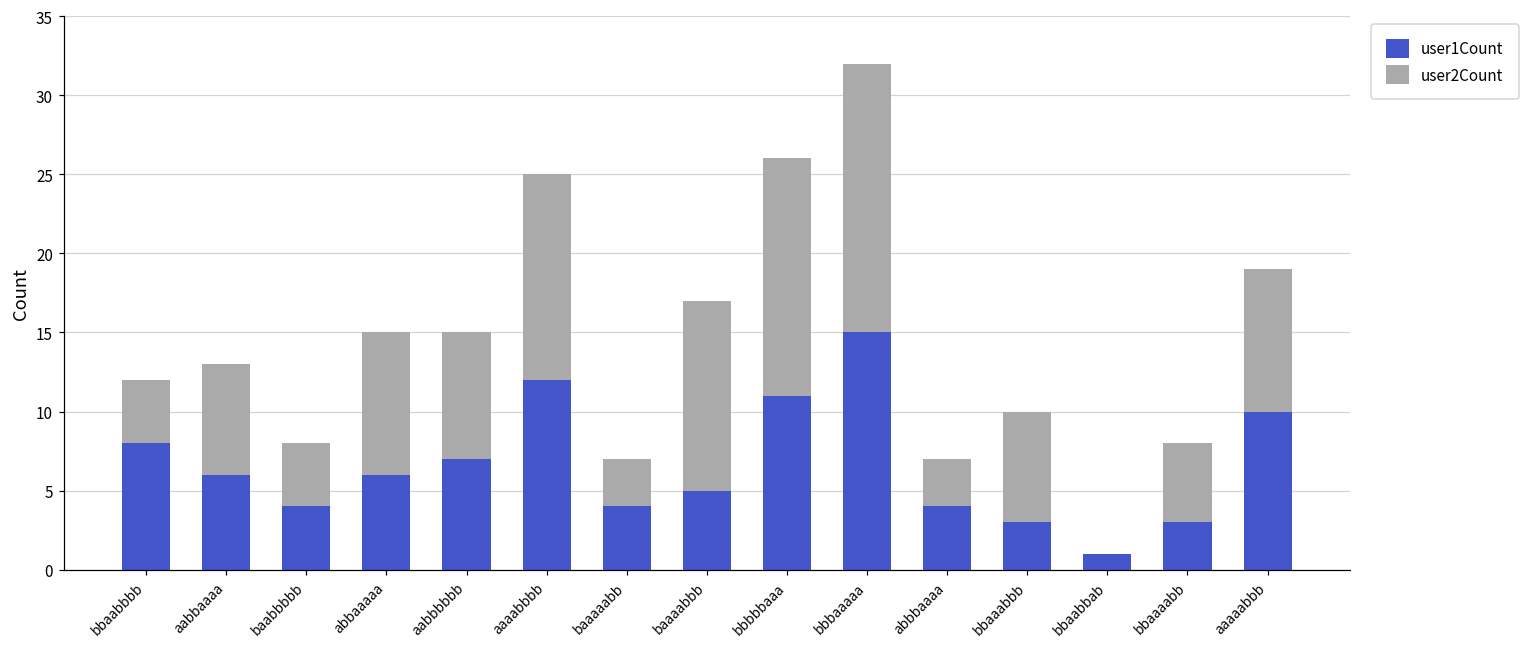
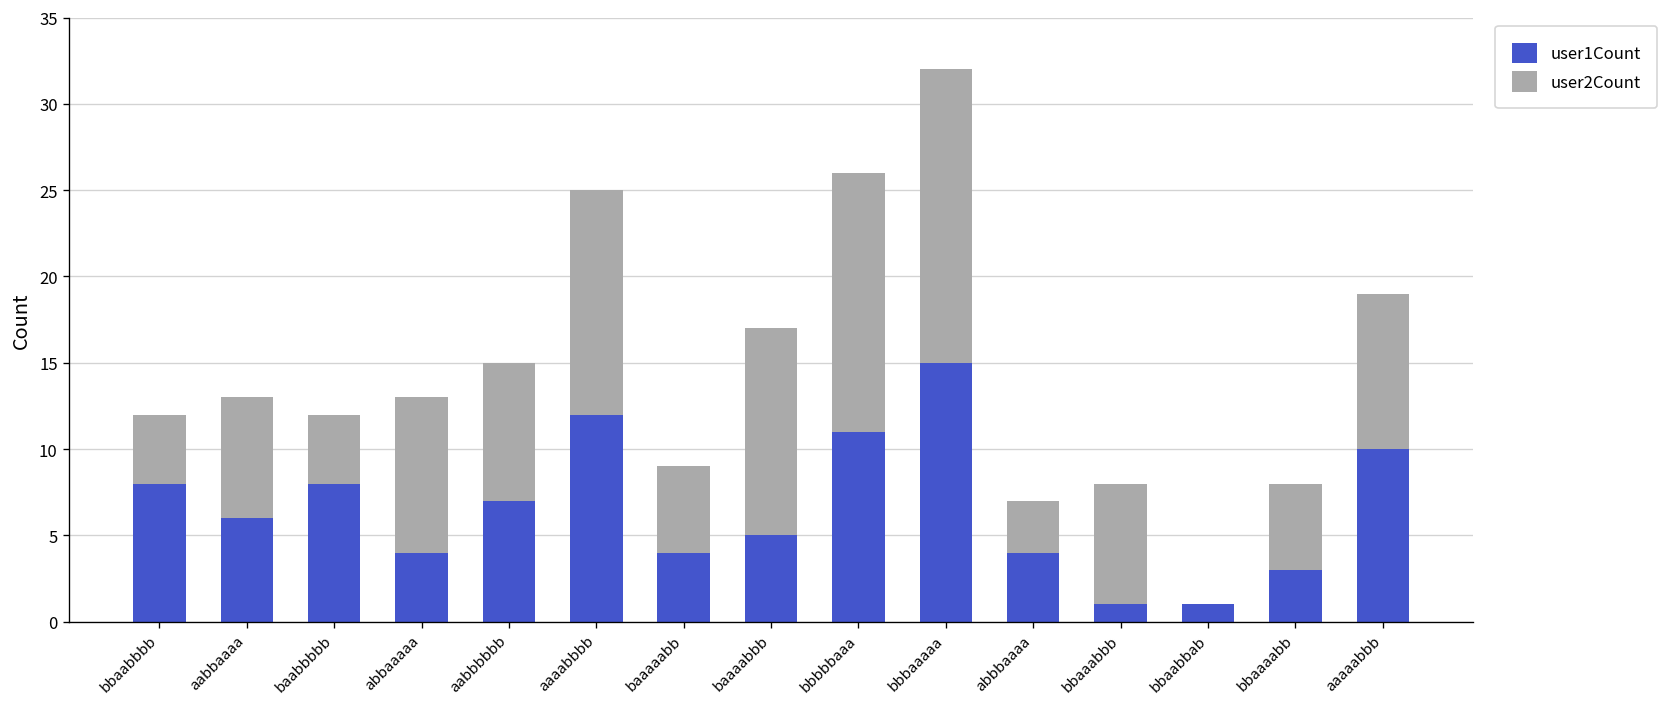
user1Count, baabbbbb: 4 -> 8
user1Count, abbaaaaa: 6 -> 4
user2Count, baaaaabb: 3 -> 5
user1Count, bbaaabbb: 3 -> 1
